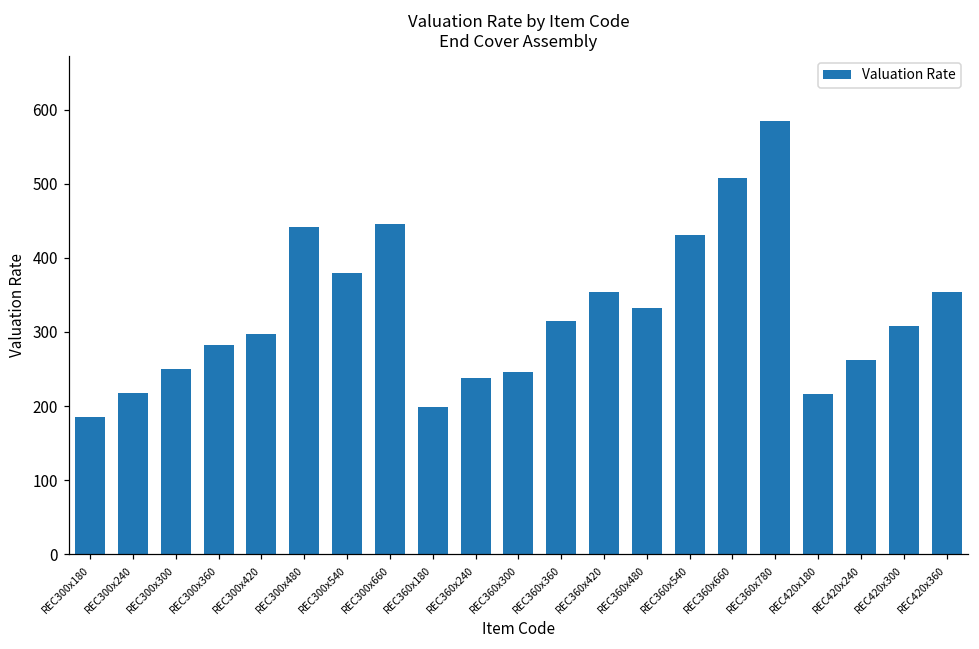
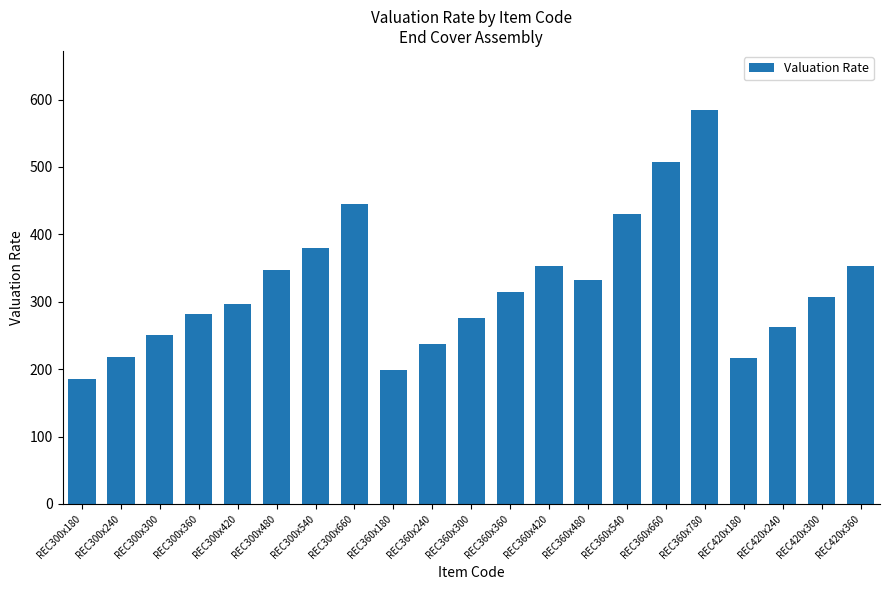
REC300x480: 440 -> 350
REC360x300: 250 -> 280
